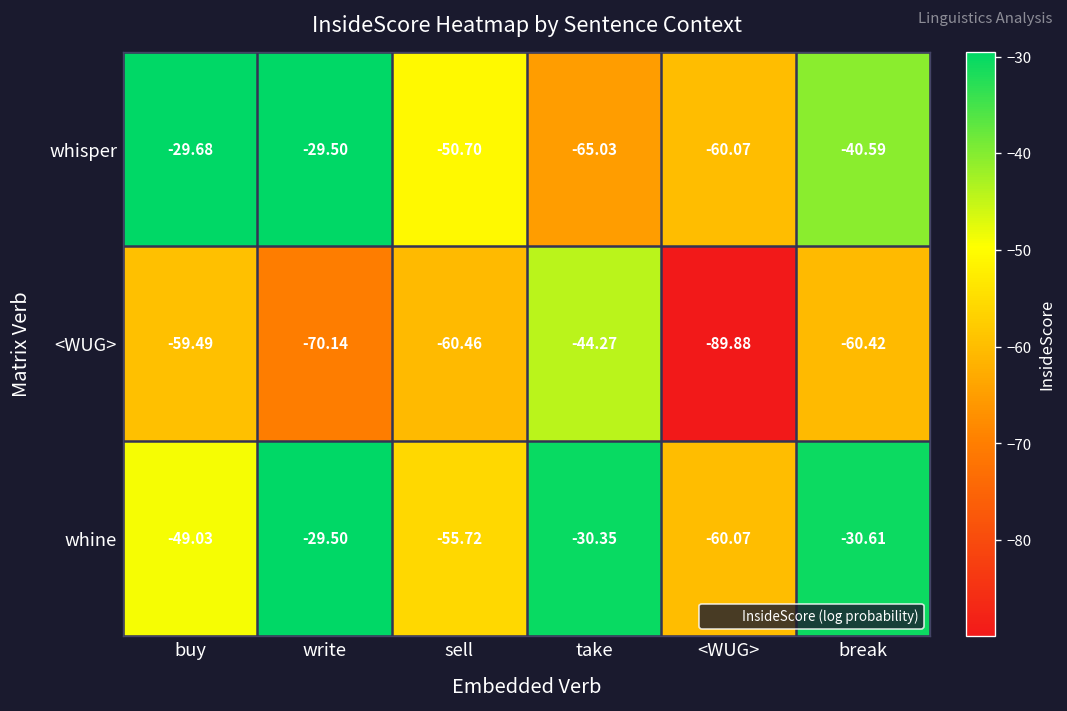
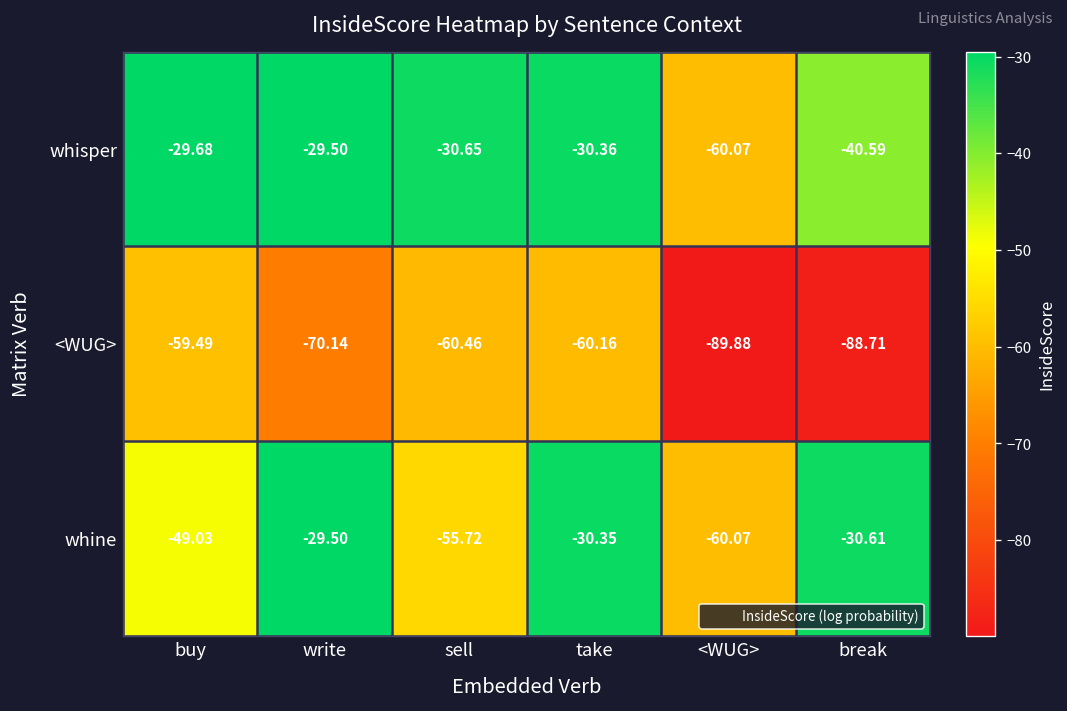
whisper, sell: -50.70 -> -30.65
whisper, take: -65.03 -> -30.36
<WUG>, take: -44.27 -> -60.16
<WUG>, break: -60.42 -> -88.71
